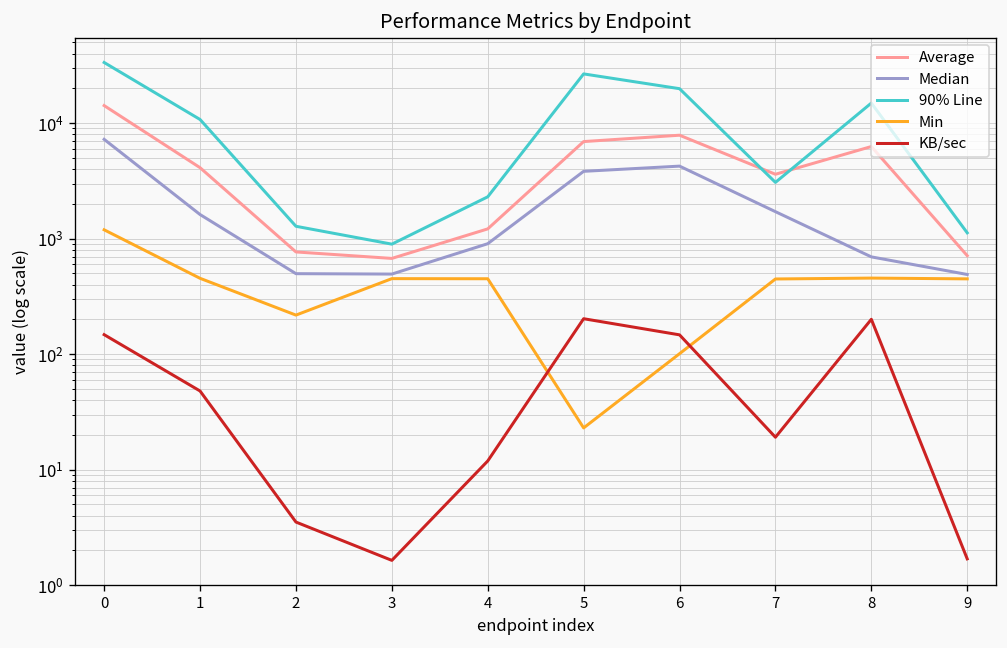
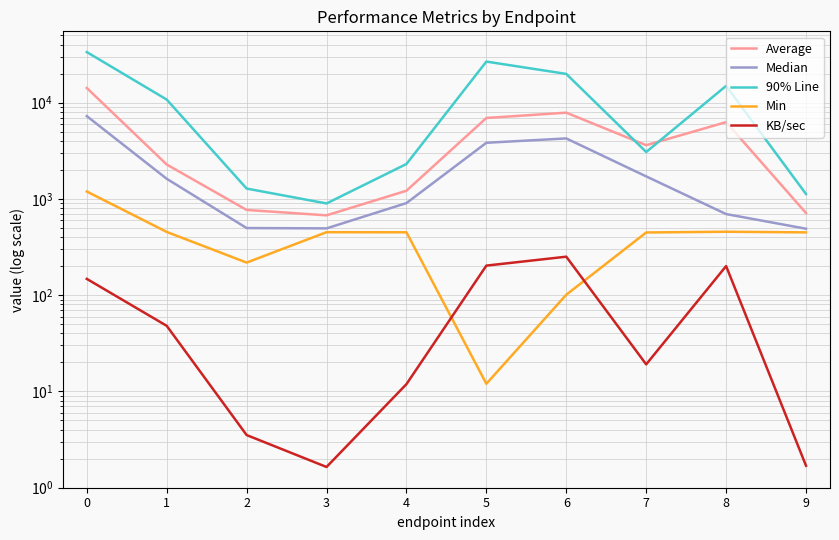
Average, 1: 4100 -> 2300
Min, 5: 23 -> 12
KB/sec, 6: 150 -> 250
